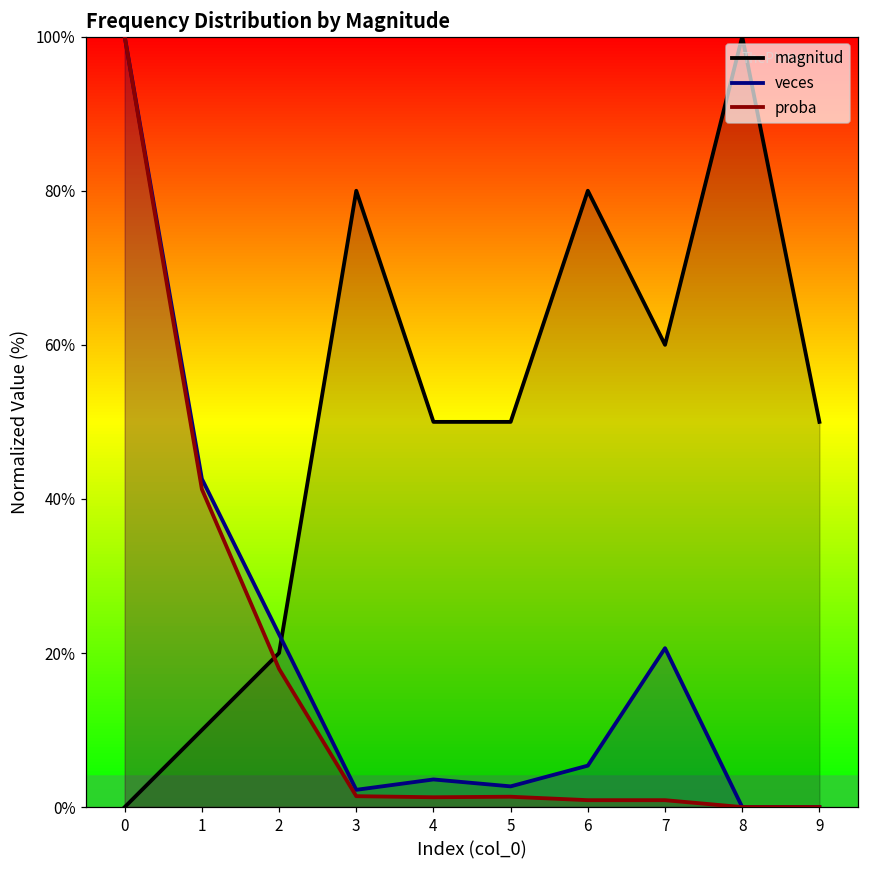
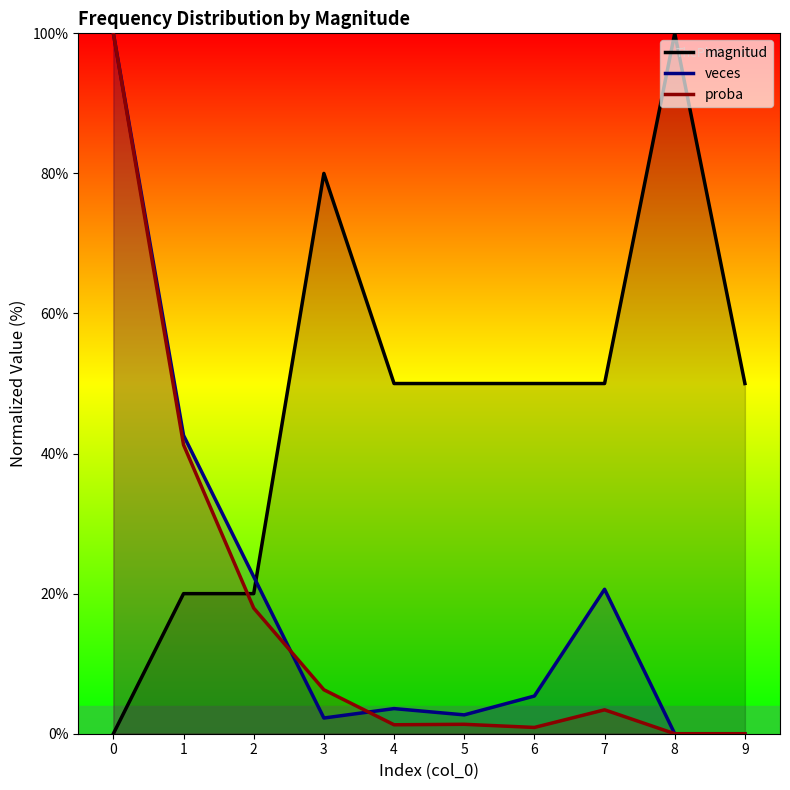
magnitud, 1: 10% -> 20%
proba, 3: 1% -> 6%
magnitud, 6: 80% -> 50%
magnitud, 7: 60% -> 50%
proba, 7: 1% -> 3%
